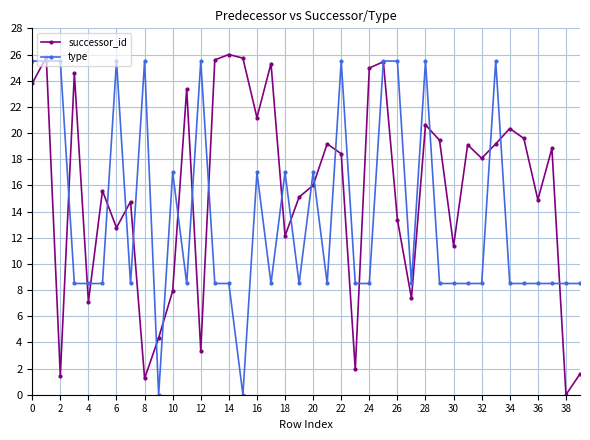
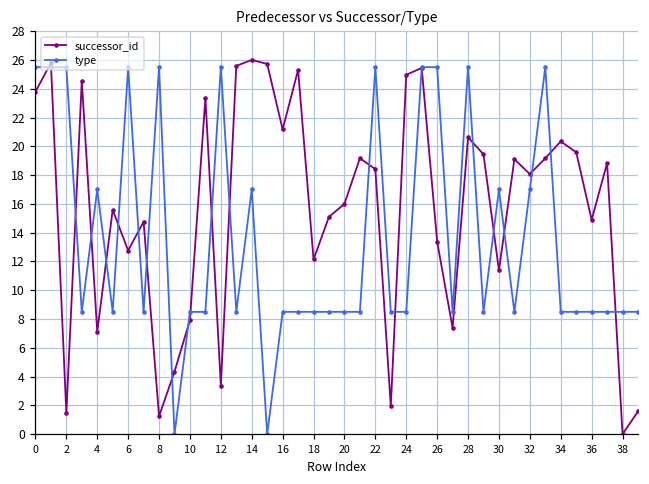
type, 4: 8.5 -> 17.0
type, 10: 17.0 -> 8.5
type, 14: 8.5 -> 17.0
type, 16: 17.0 -> 8.5
type, 18: 17.0 -> 8.5
type, 20: 17.0 -> 8.5
type, 30: 8.5 -> 17.0
type, 32: 8.5 -> 17.0
